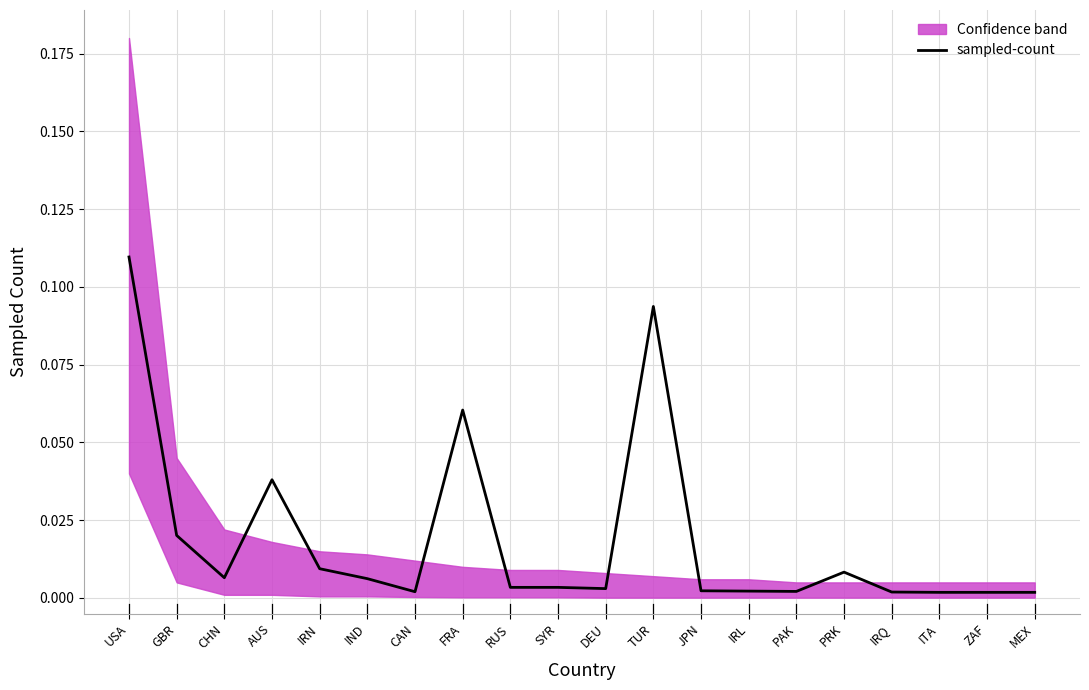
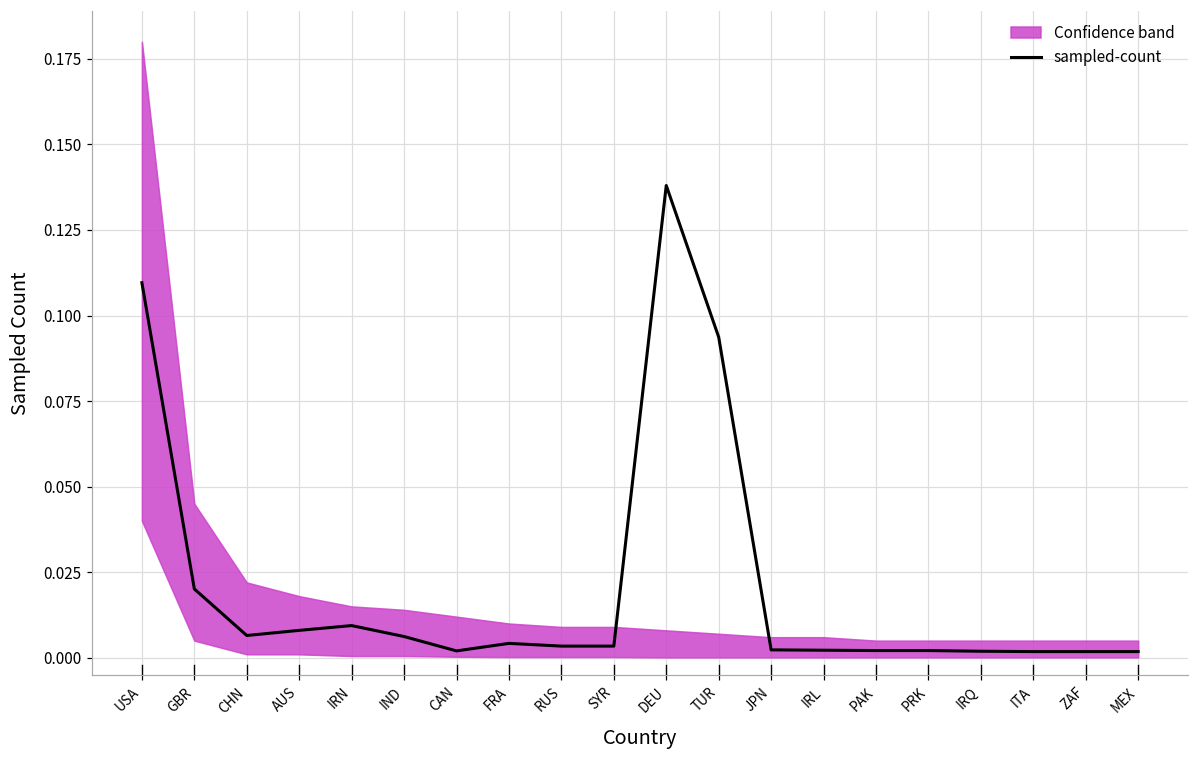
sampled-count, AUS: 0.038 -> 0.008
sampled-count, FRA: 0.060 -> 0.004
sampled-count, DEU: 0.003 -> 0.138
sampled-count, PRK: 0.008 -> 0.002
